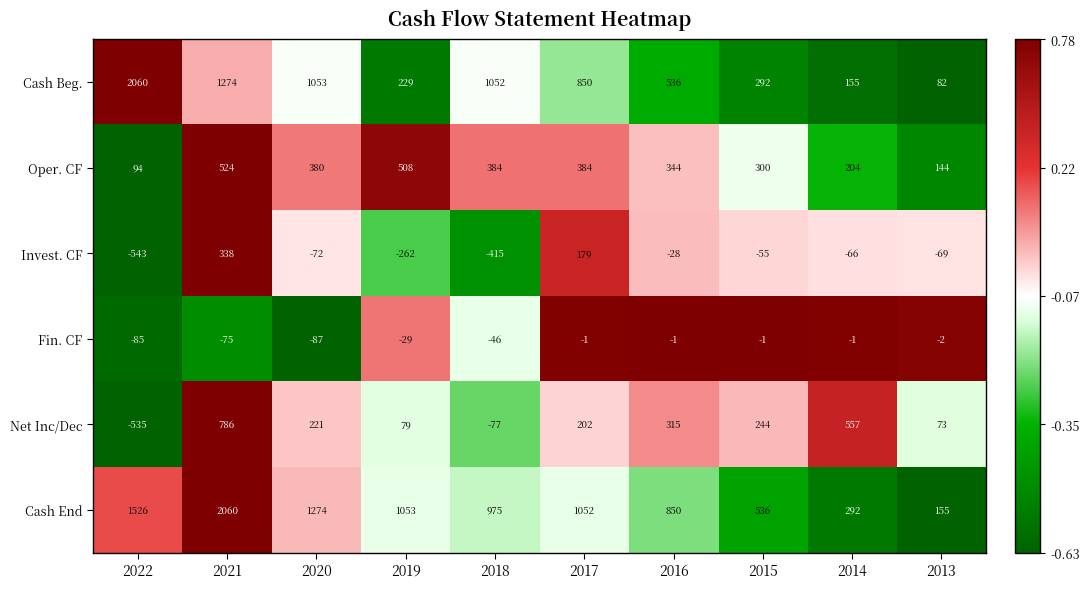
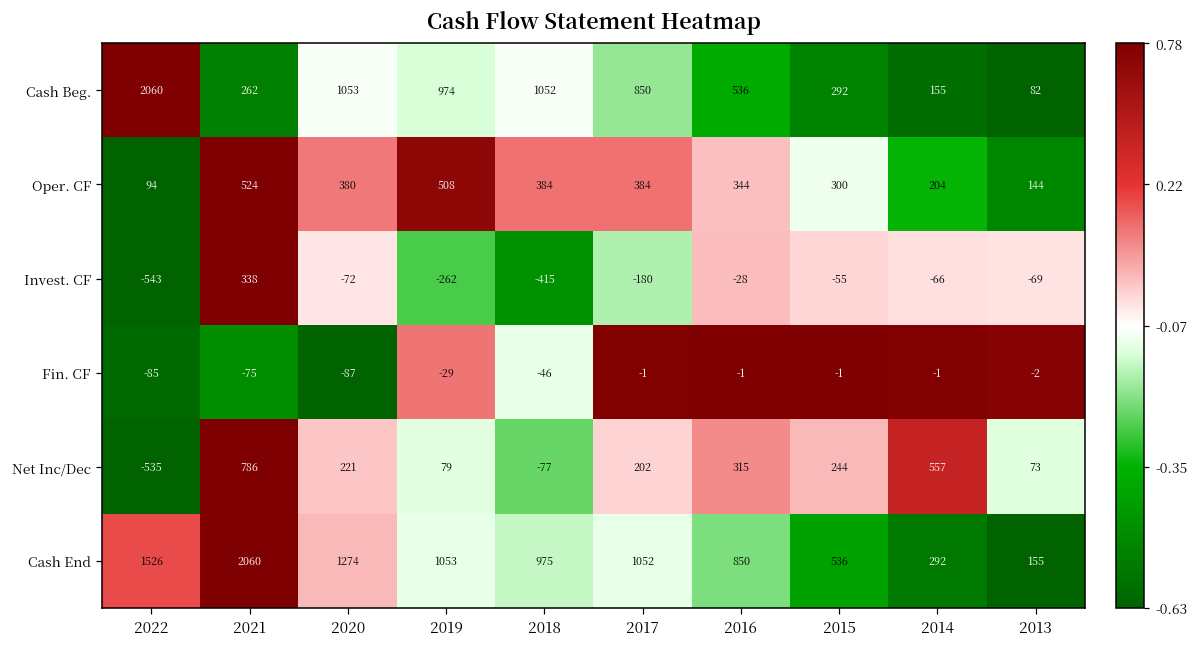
Cash Beg., 2021: 1274 -> 262
Cash Beg., 2019: 229 -> 974
Invest. CF, 2017: 179 -> -180
